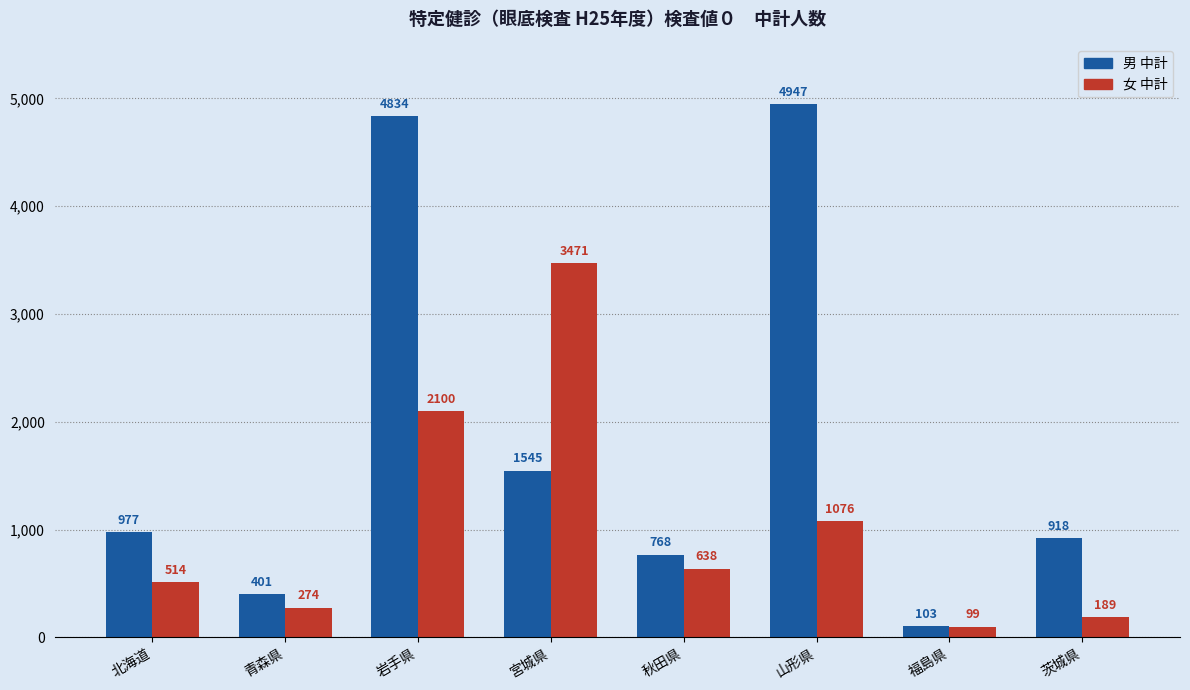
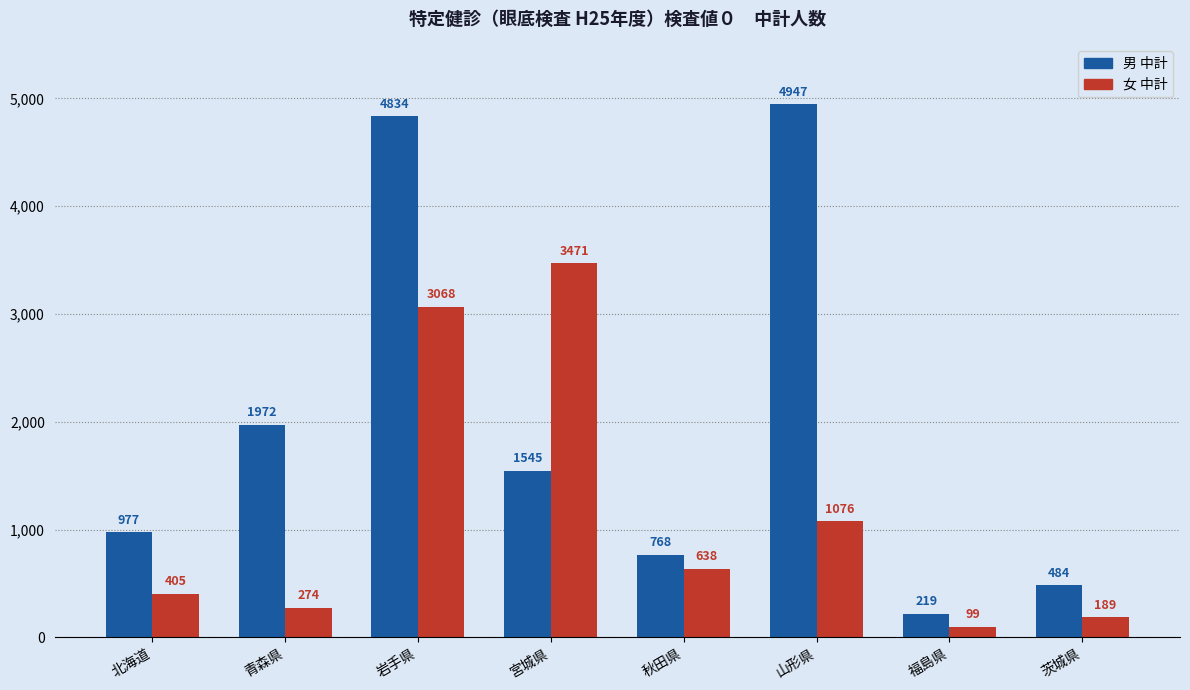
女 中計, 北海道: 514 -> 405
男 中計, 青森県: 401 -> 1972
女 中計, 岩手県: 2100 -> 3068
男 中計, 福島県: 103 -> 219
男 中計, 茨城県: 918 -> 484
